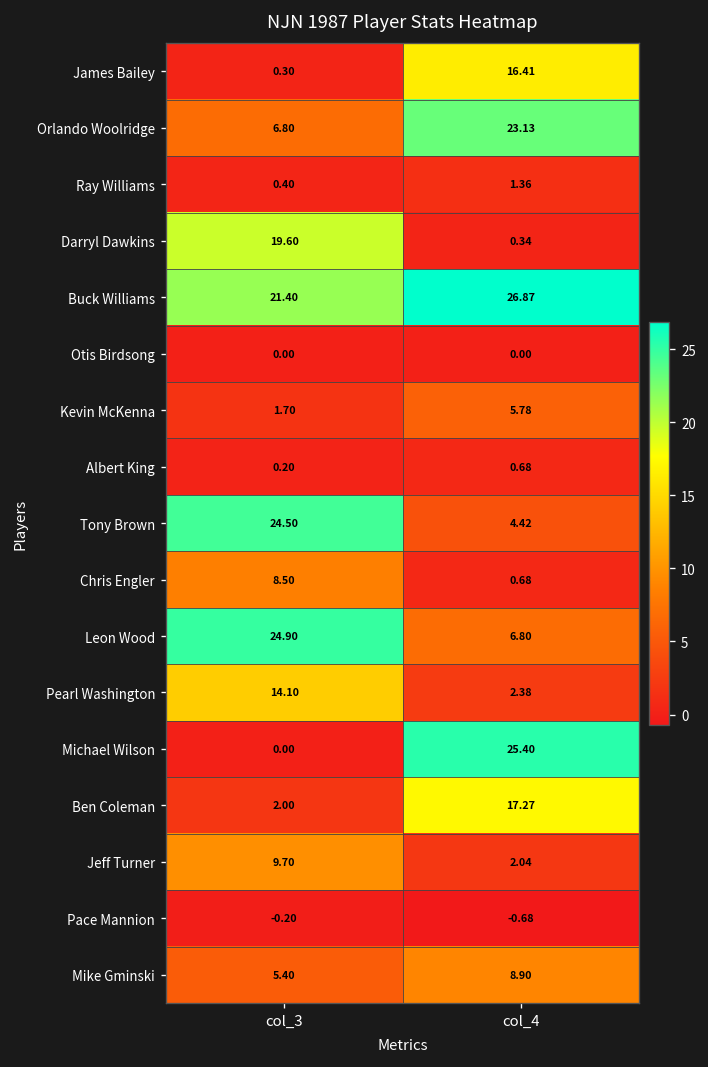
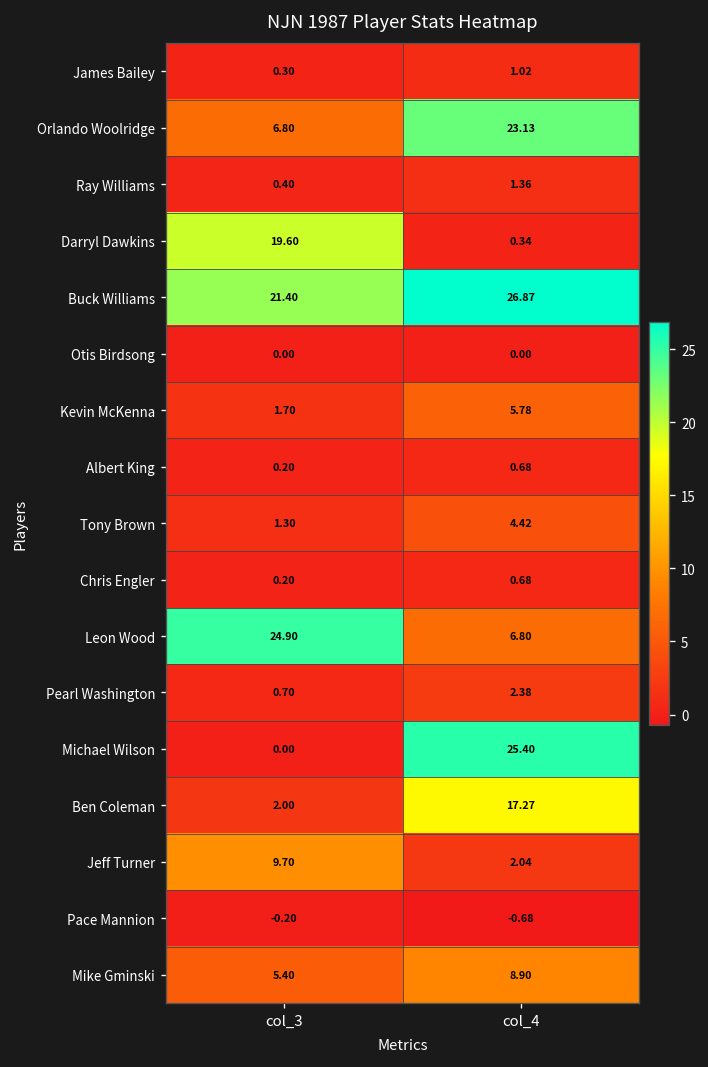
James Bailey, col_4: 16.41 -> 1.02
Tony Brown, col_3: 24.50 -> 1.30
Chris Engler, col_3: 8.50 -> 0.20
Pearl Washington, col_3: 14.10 -> 0.70
